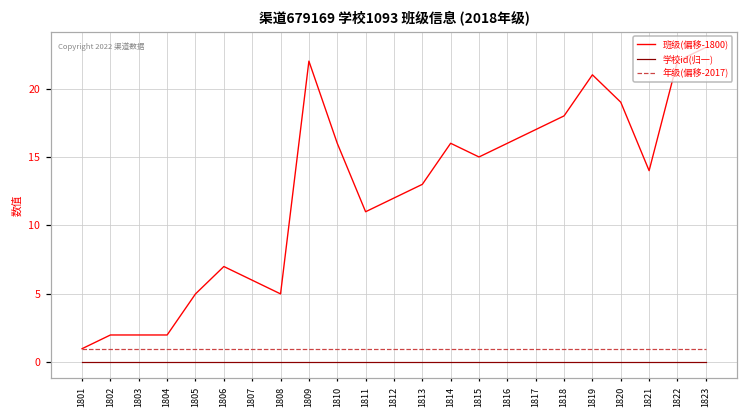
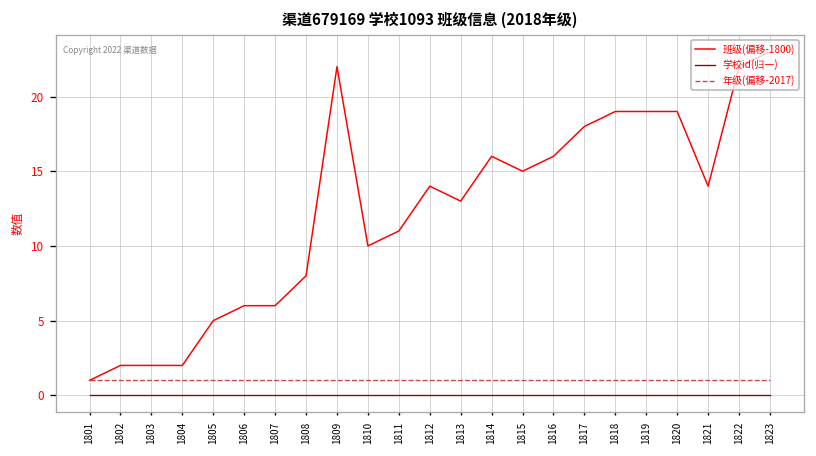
班级(偏移-1800), 1806: 7.0 -> 6.0
班级(偏移-1800), 1808: 5.0 -> 8.0
班级(偏移-1800), 1810: 16.0 -> 10.0
班级(偏移-1800), 1812: 12.0 -> 14.0
班级(偏移-1800), 1817: 17.0 -> 18.0
班级(偏移-1800), 1818: 18.0 -> 19.0
班级(偏移-1800), 1819: 21.0 -> 19.0
